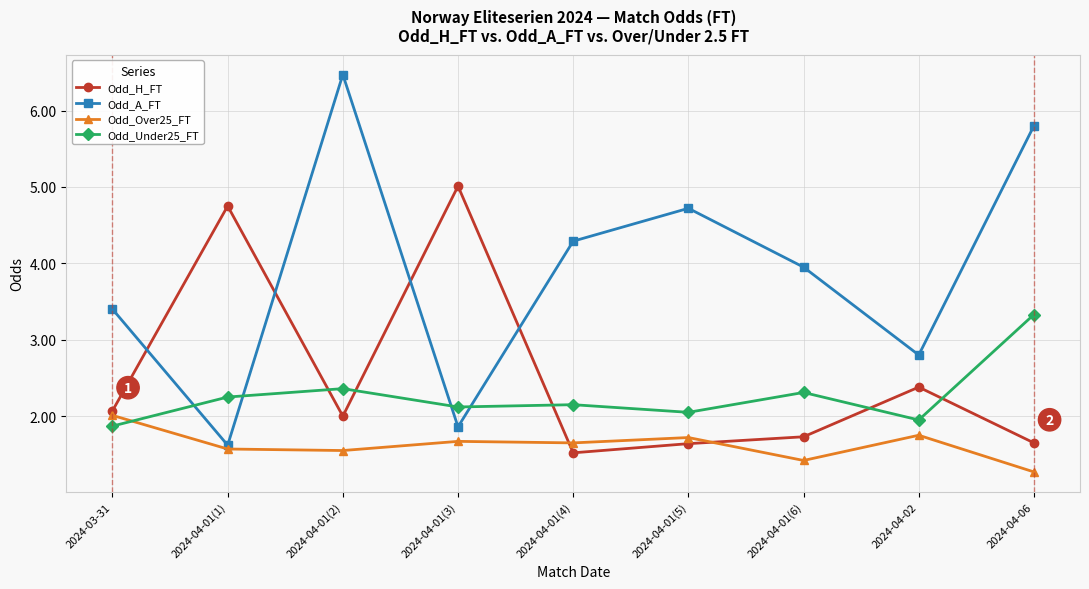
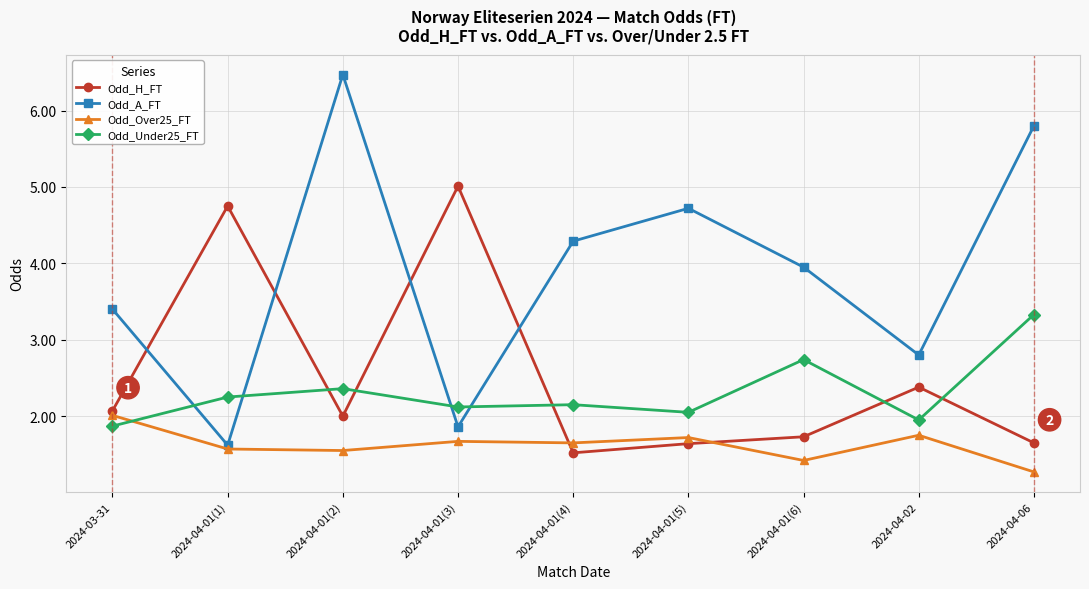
Odd_Under25_FT, 2024-04-01(6): 2.3 -> 2.7
